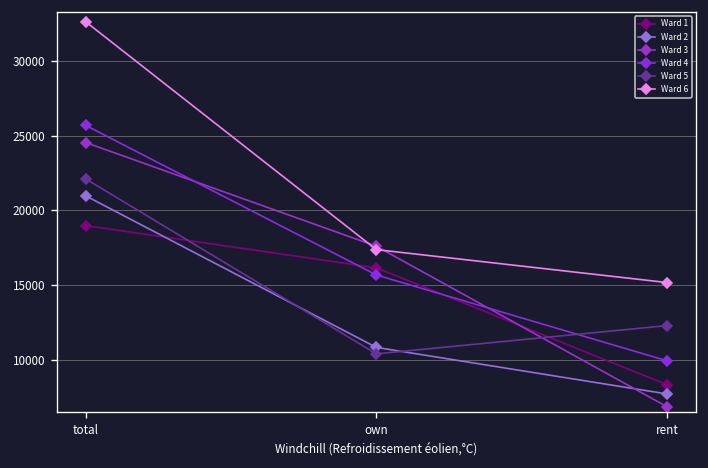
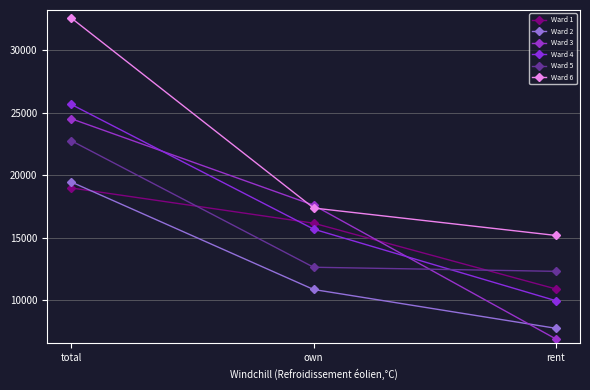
Ward 2, total: 21000 -> 19500
Ward 5, total: 22100 -> 22800
Ward 5, own: 10400 -> 12700
Ward 1, rent: 8400 -> 10900
